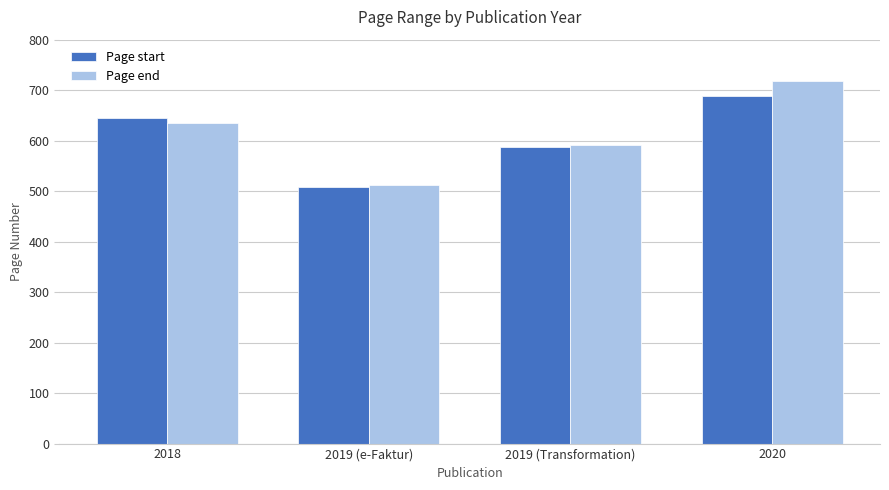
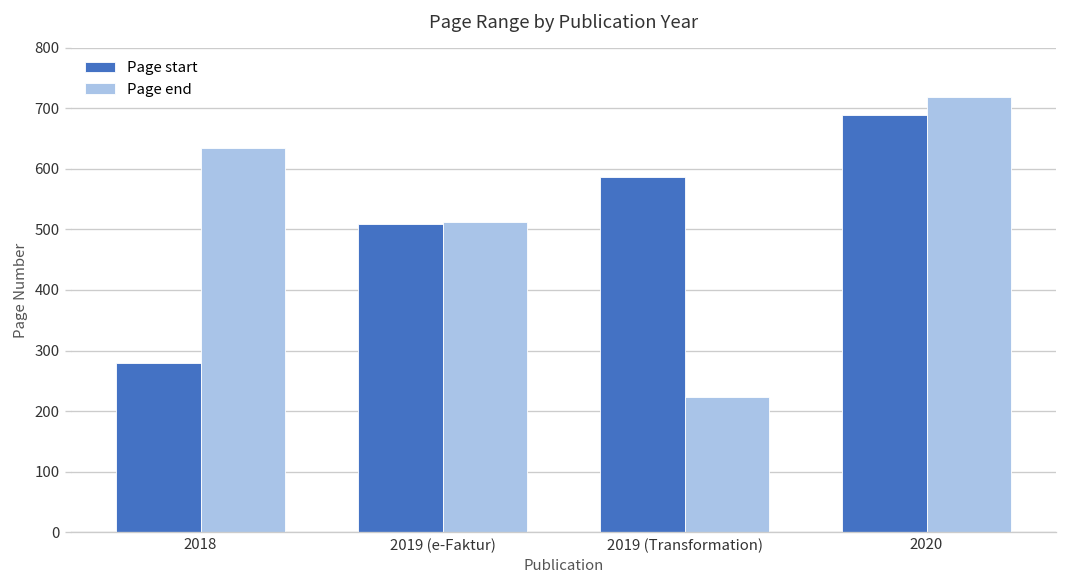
Page start, 2018: 650 -> 280
Page end, 2019 (Transformation): 590 -> 220
